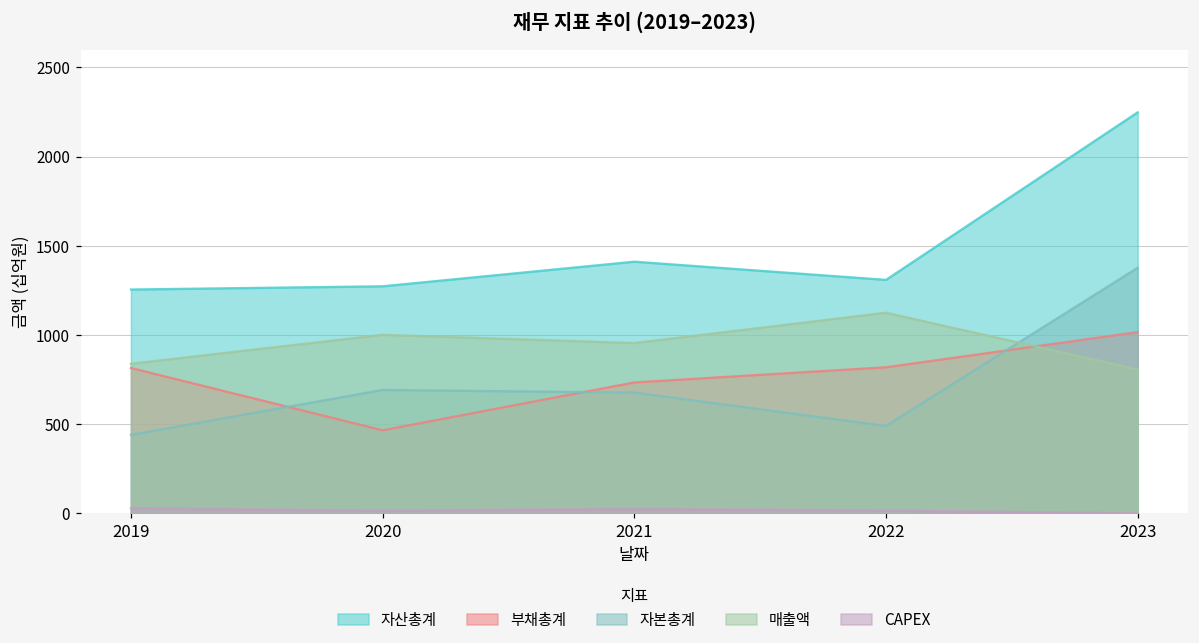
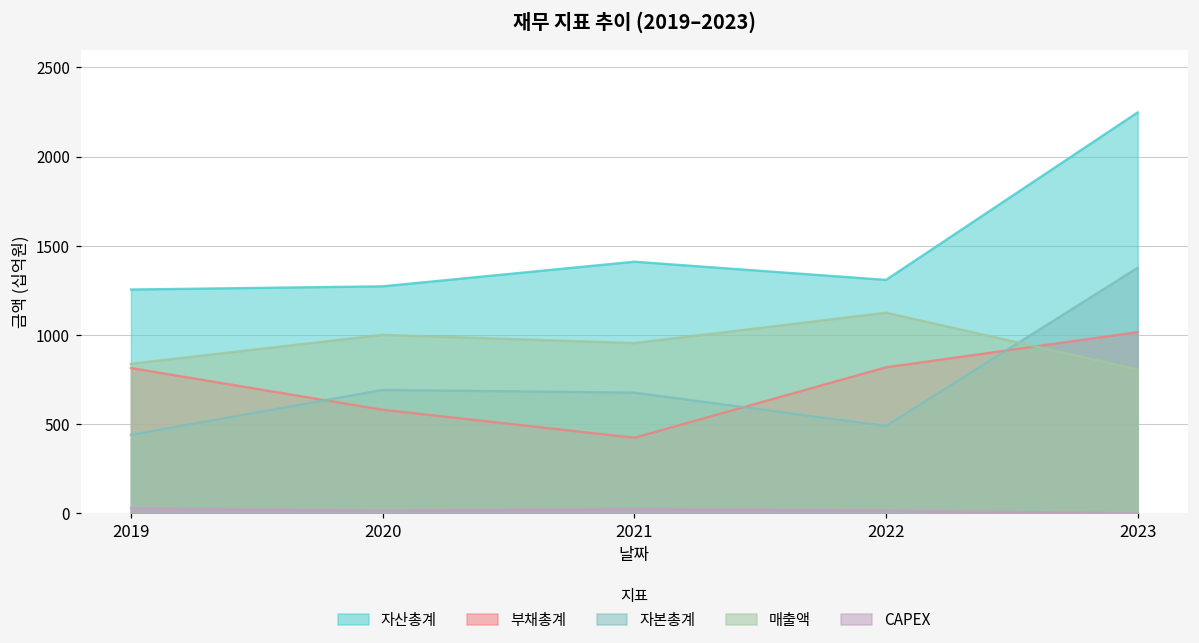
부채총계, 2020: 470 -> 580
부채총계, 2021: 730 -> 420
